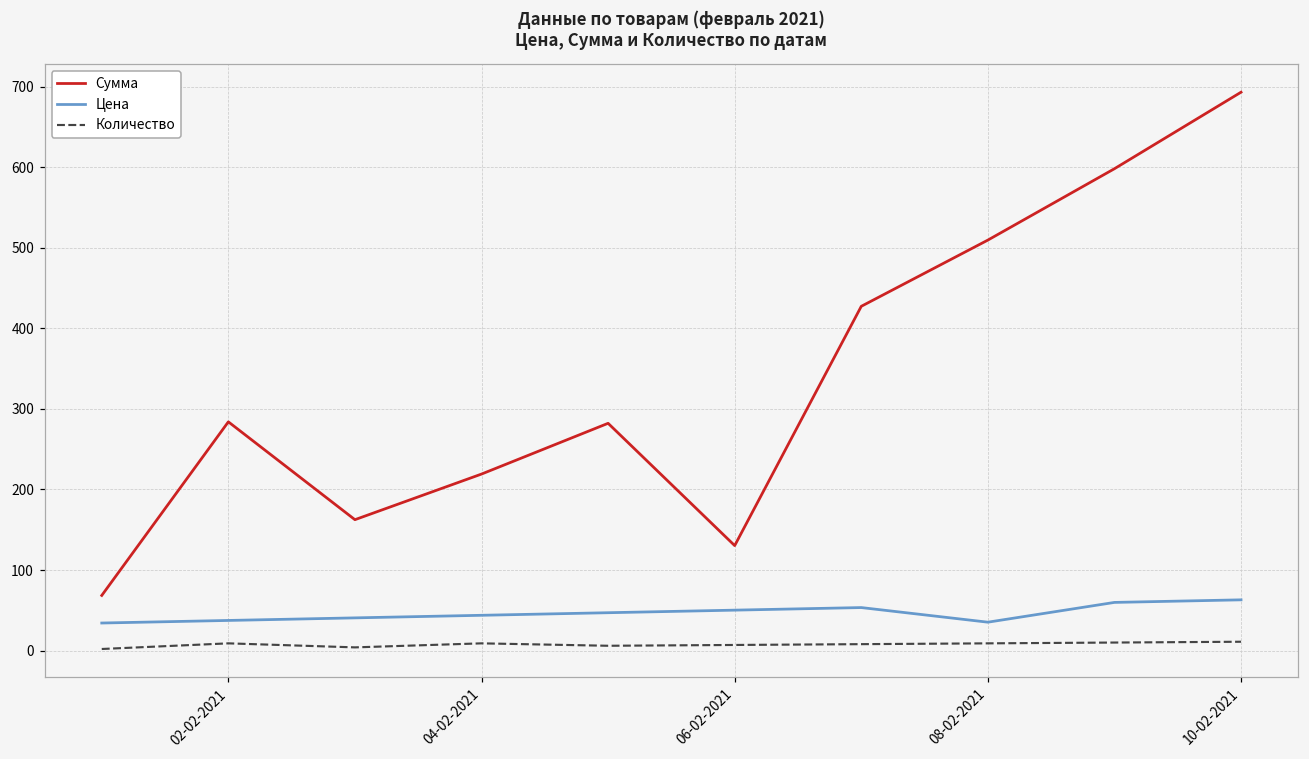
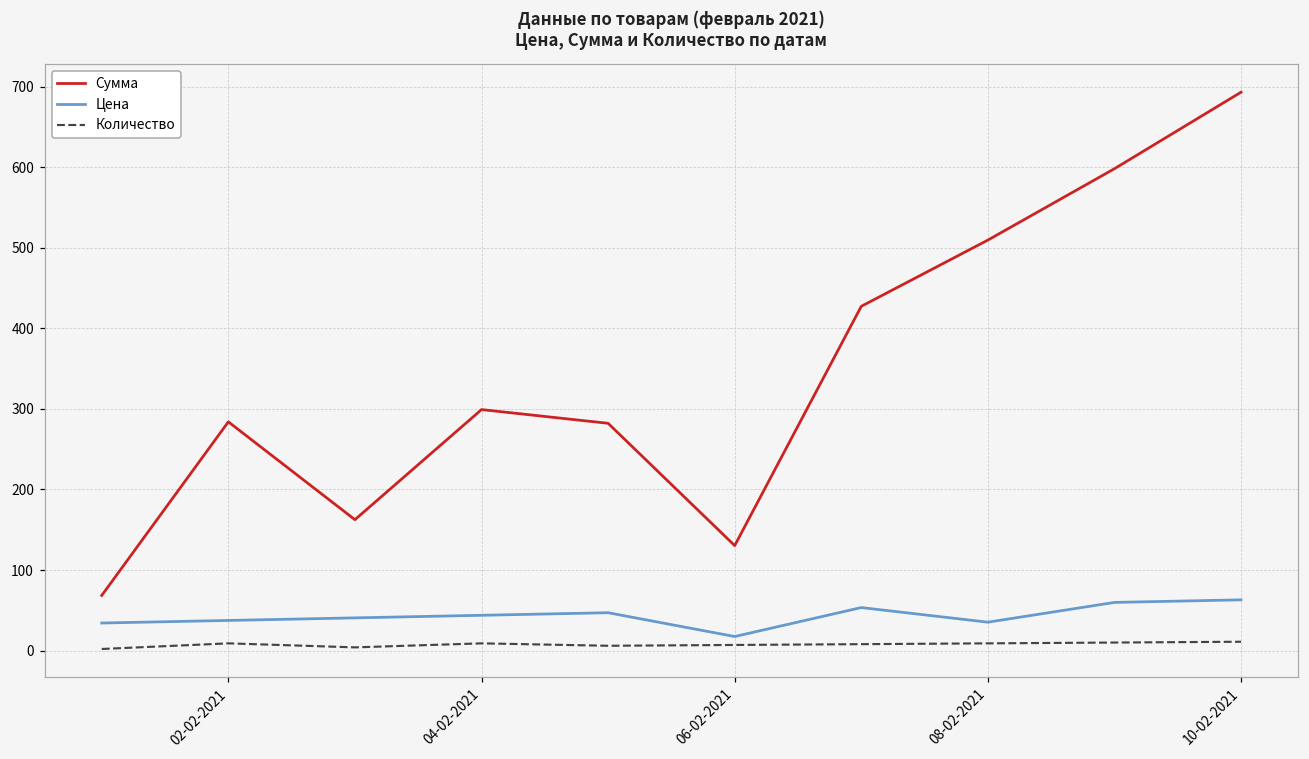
Сумма, 04-02-2021: 220 -> 300
Цена, 06-02-2021: 50 -> 20
